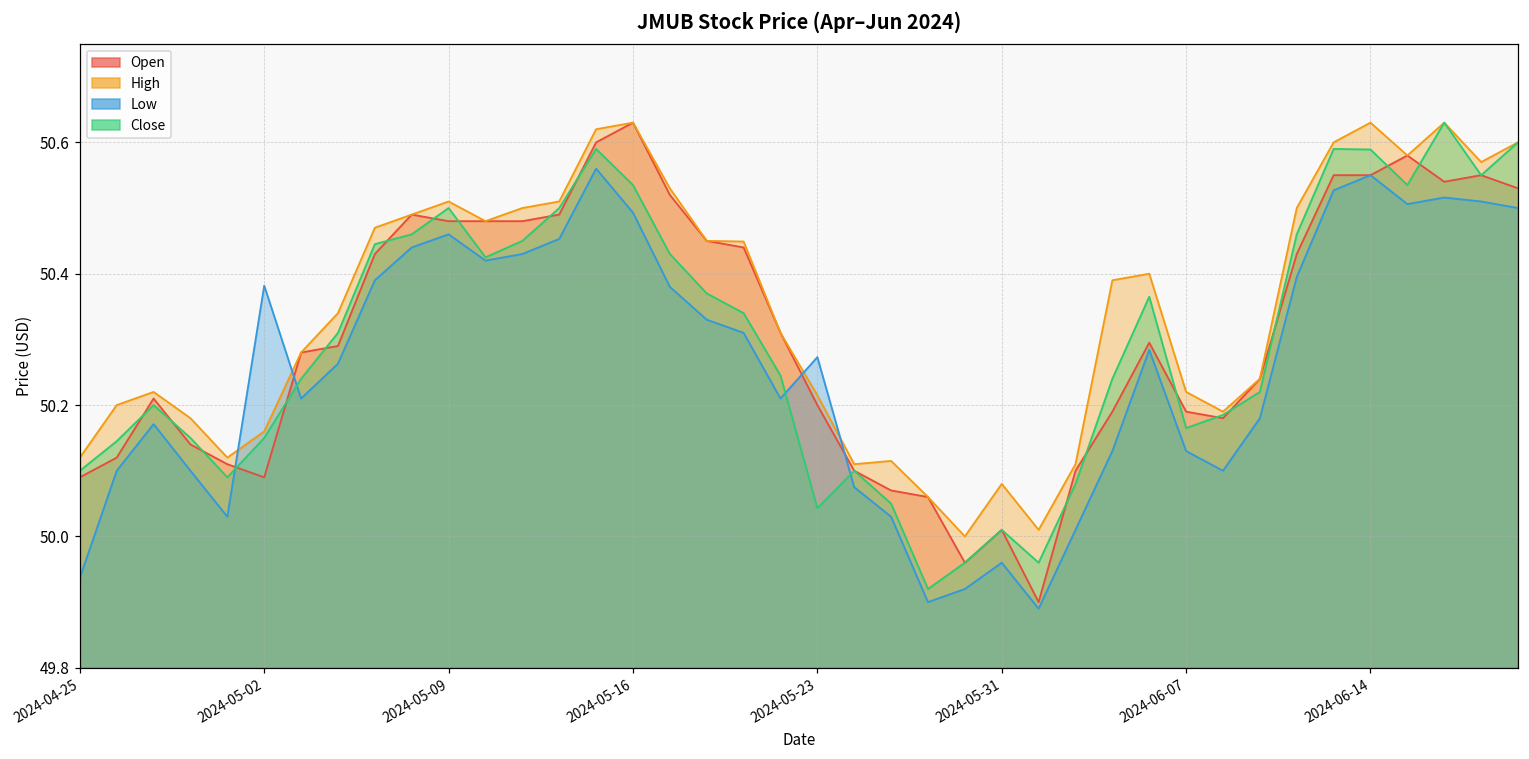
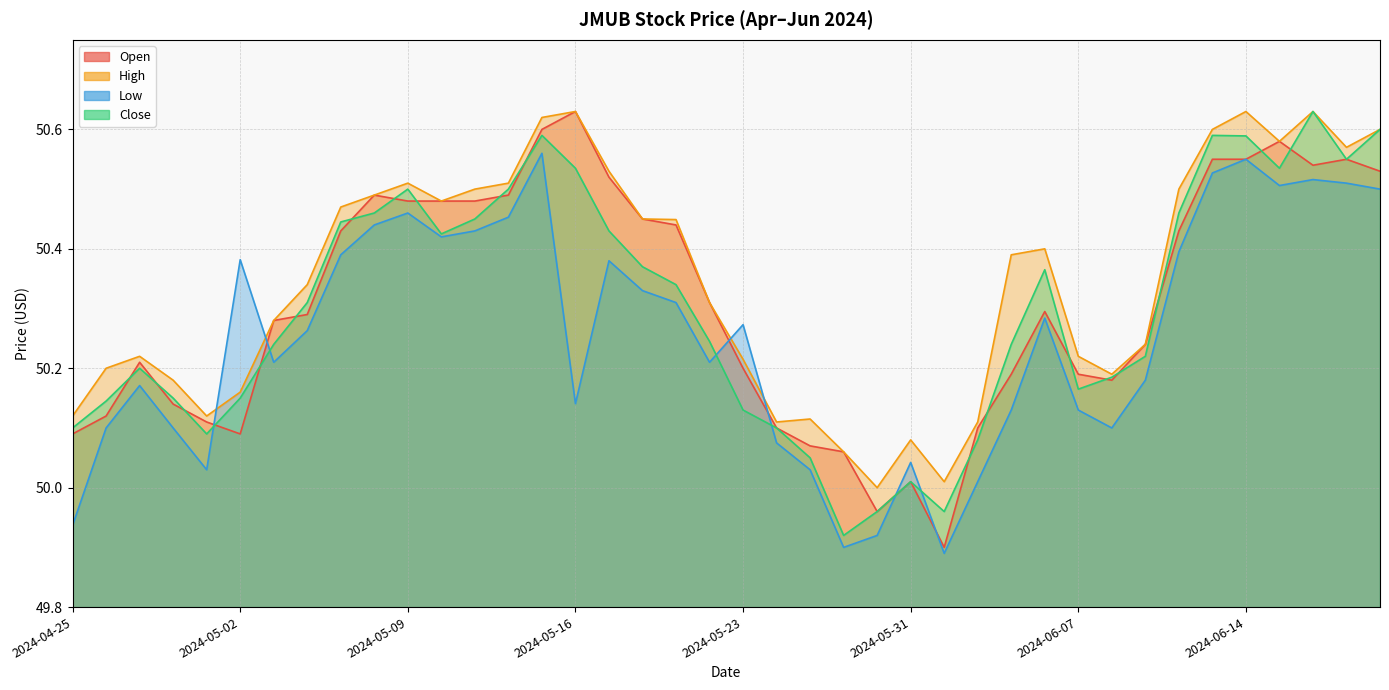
Low, 2024-05-16: 50.49 -> 50.14
Close, 2024-05-23: 50.04 -> 50.13
Low, 2024-05-31: 49.96 -> 50.04
